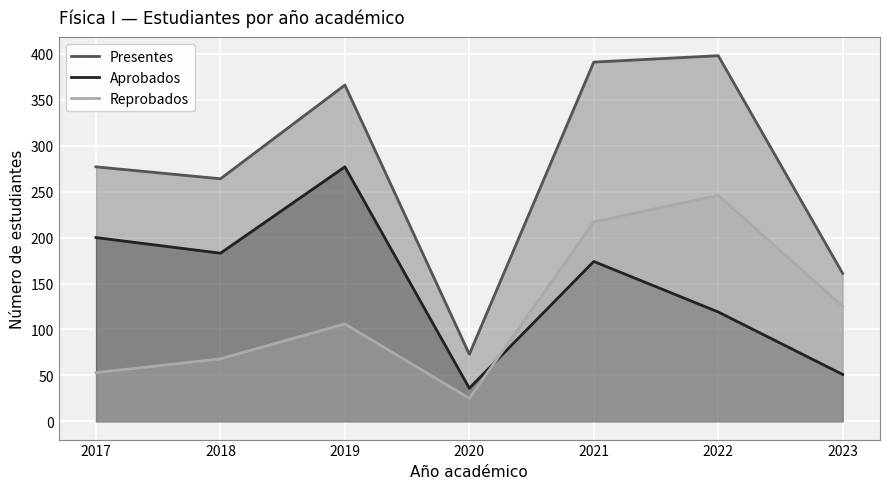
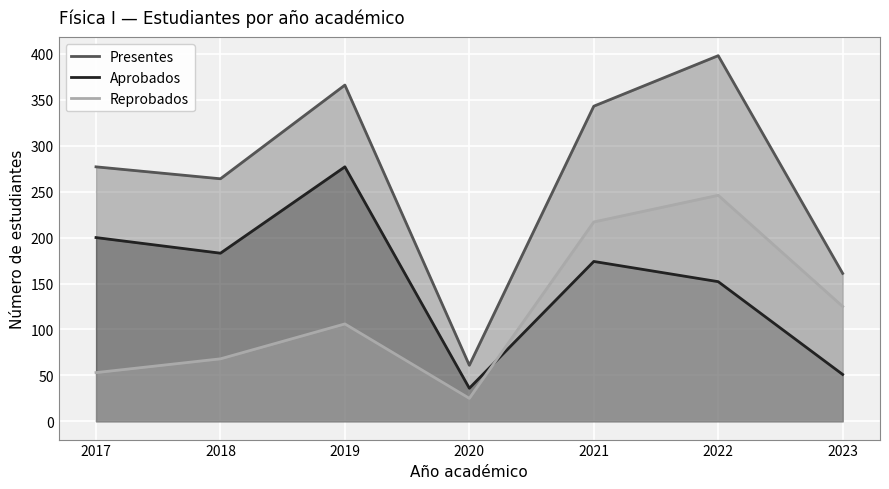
Presentes, 2020: 70 -> 60
Presentes, 2021: 390 -> 340
Aprobados, 2022: 120 -> 150
